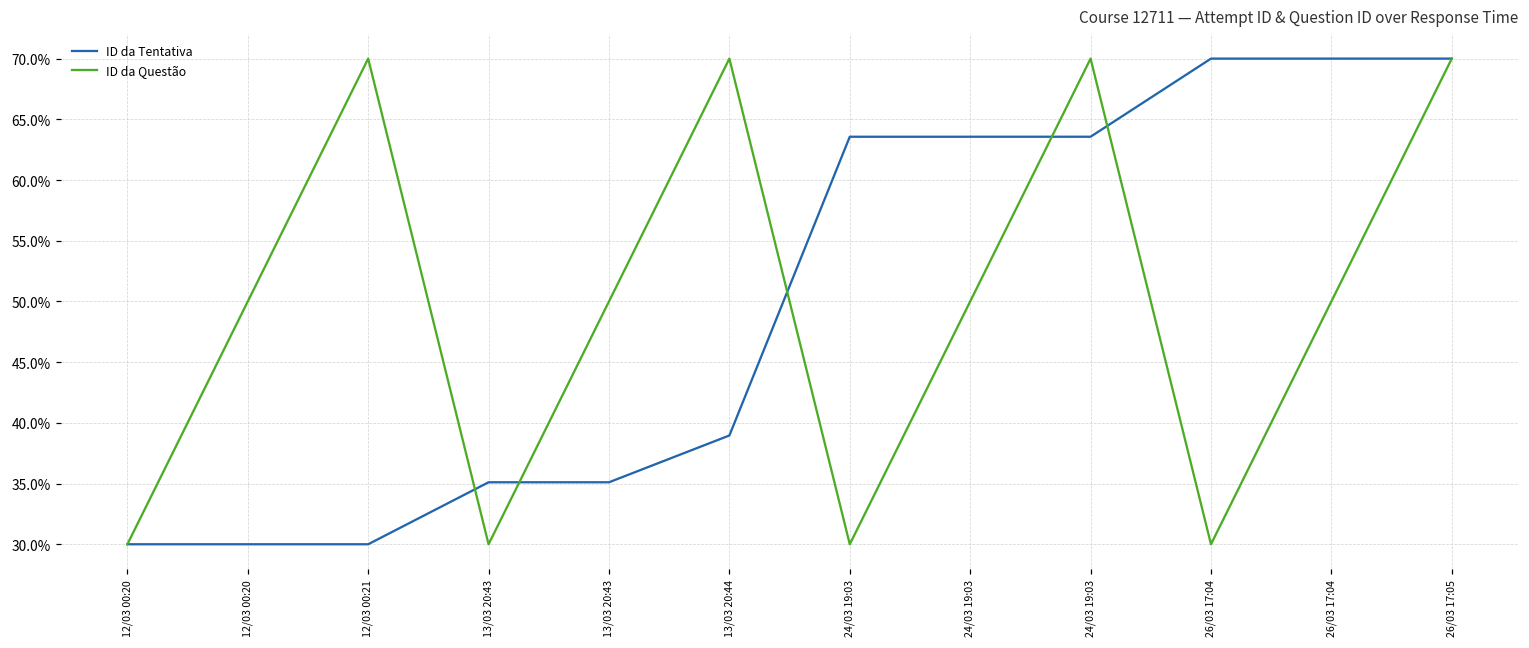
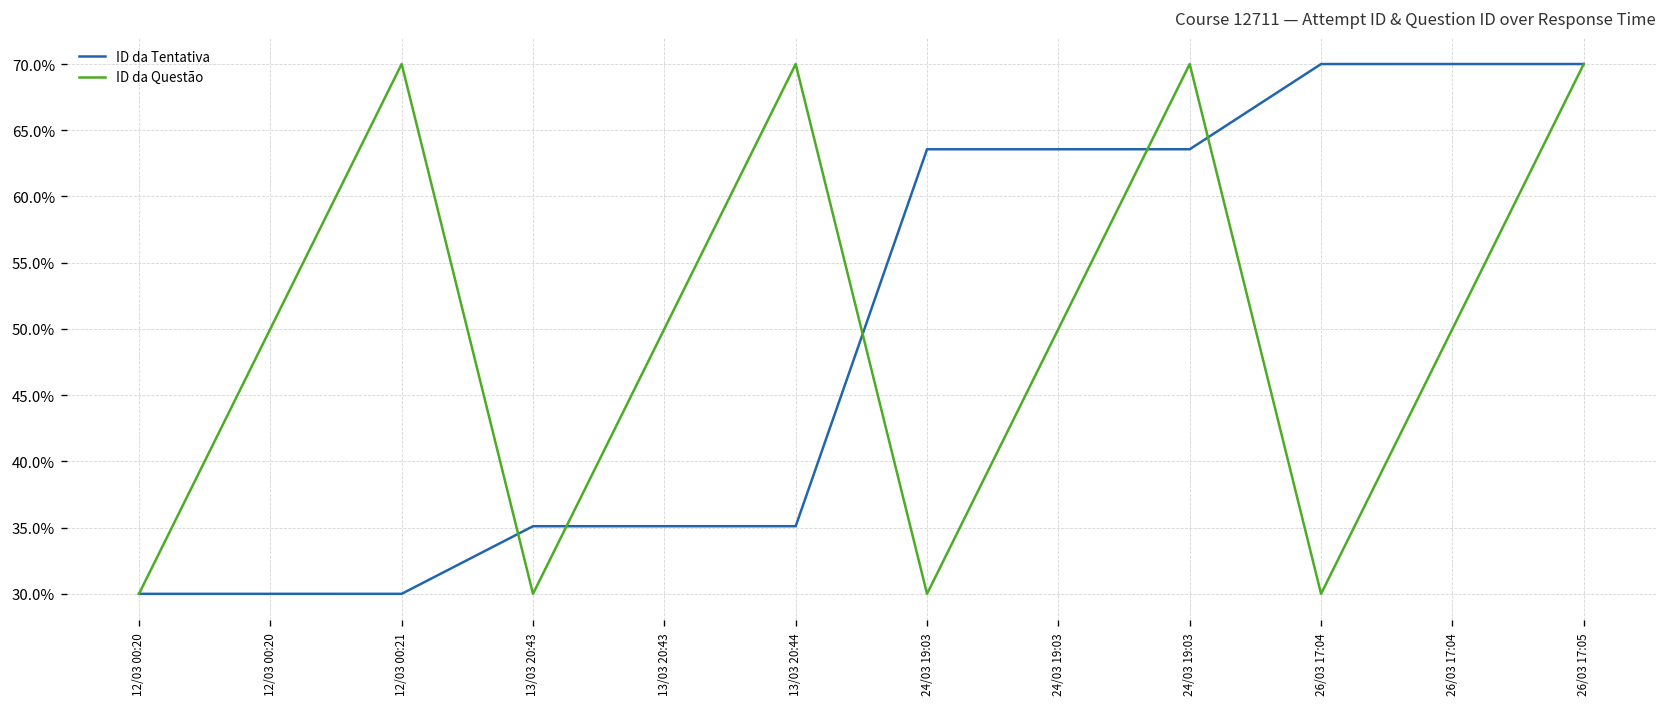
ID da Tentativa, 13/03 20:44: 39.0% -> 35.1%
